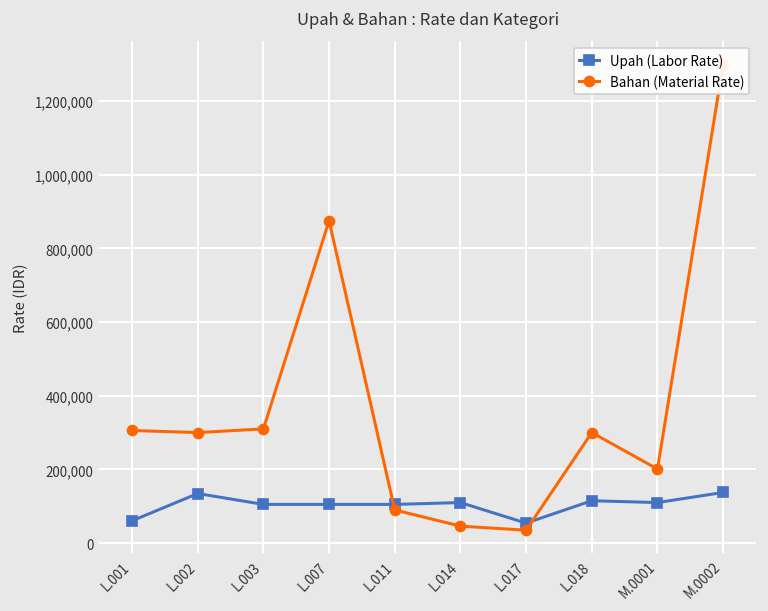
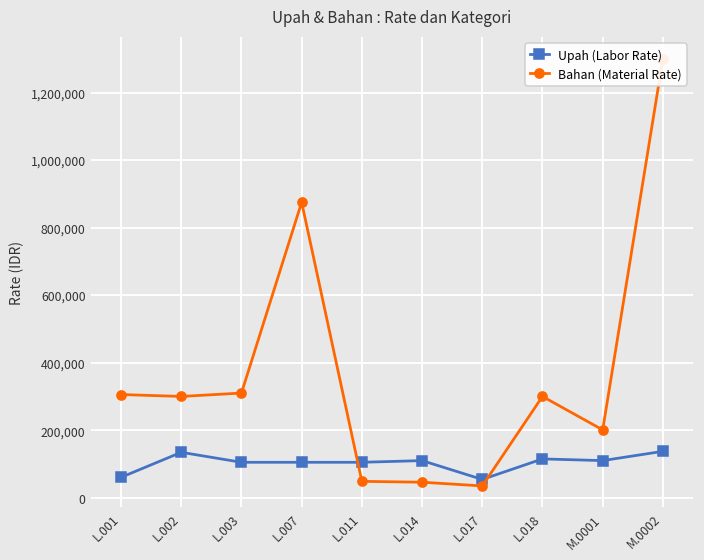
Bahan (Material Rate), L.011: 90,000 -> 50,000
